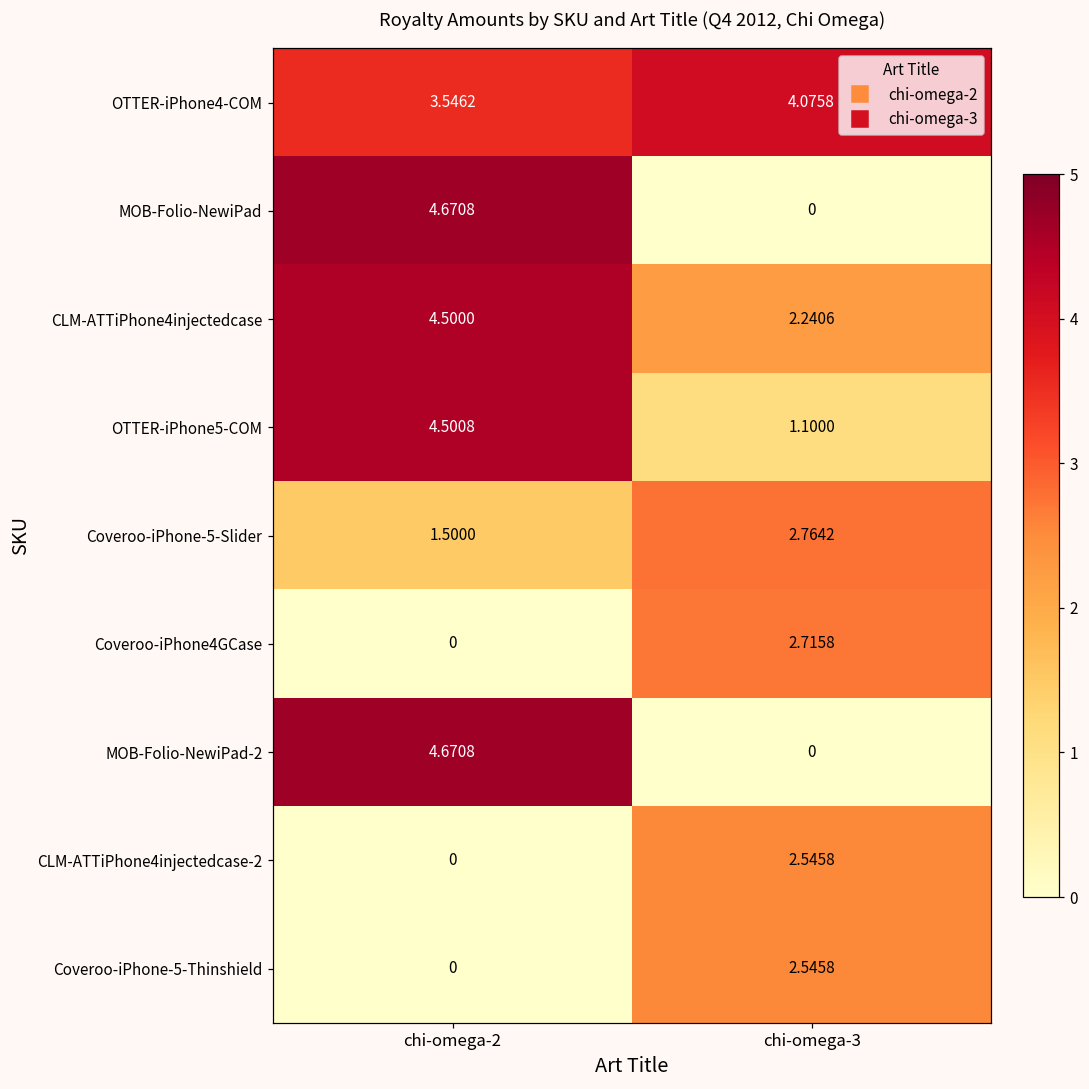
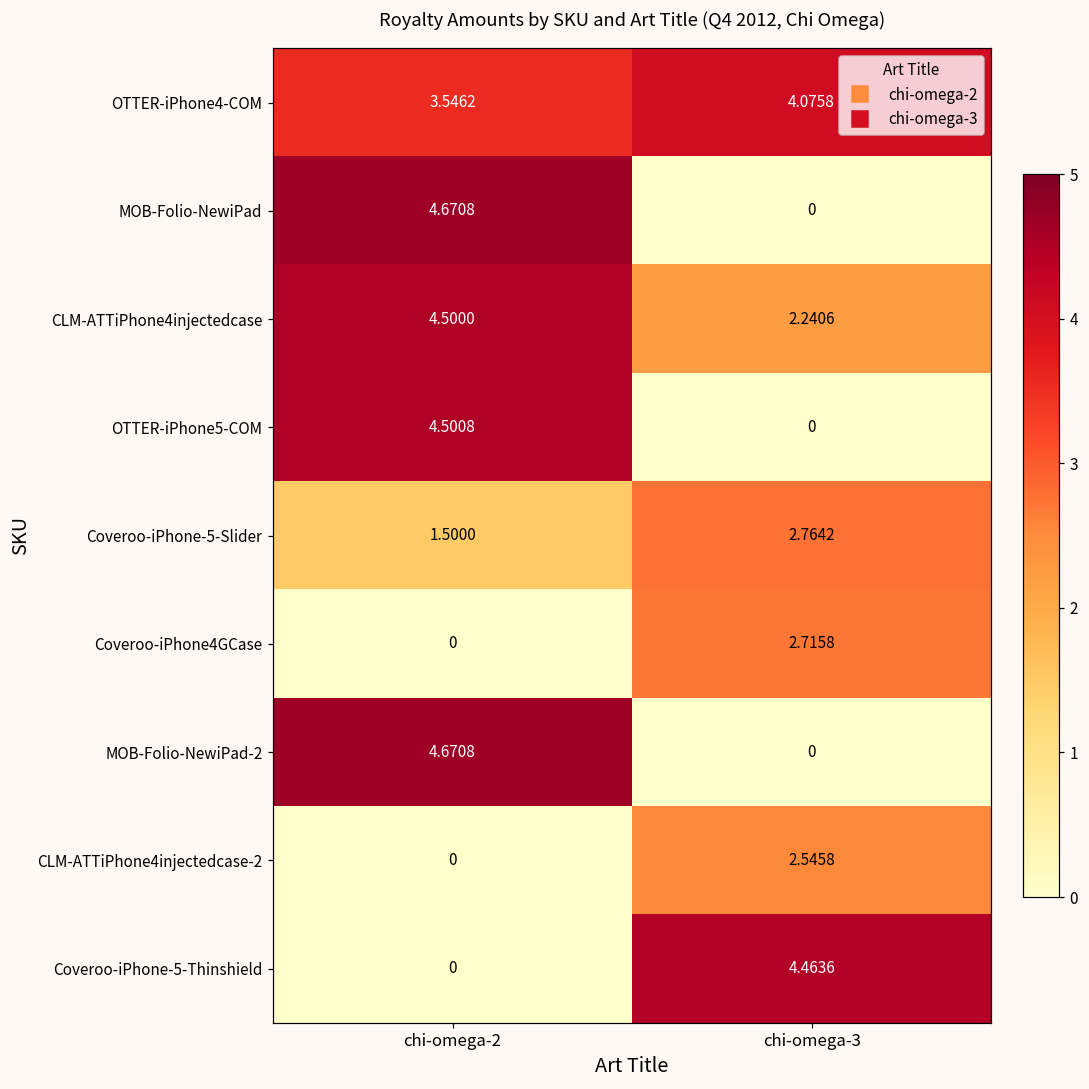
OTTER-iPhone5-COM, chi-omega-3: 1.1000 -> 0
Coveroo-iPhone-5-Thinshield, chi-omega-3: 2.5458 -> 4.4636
